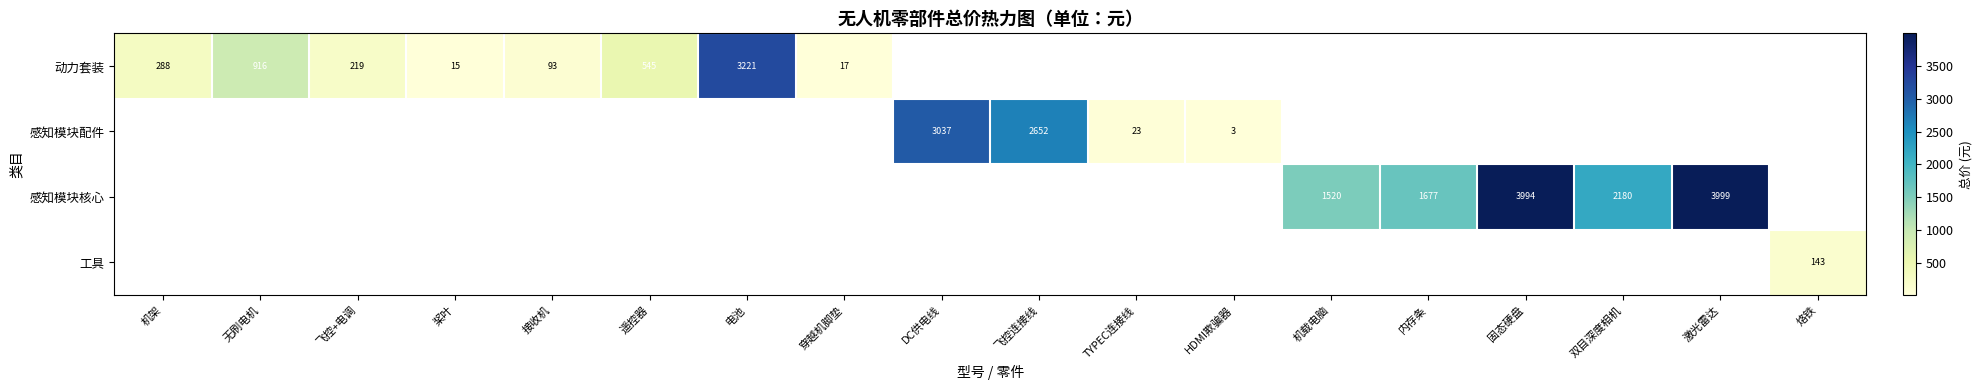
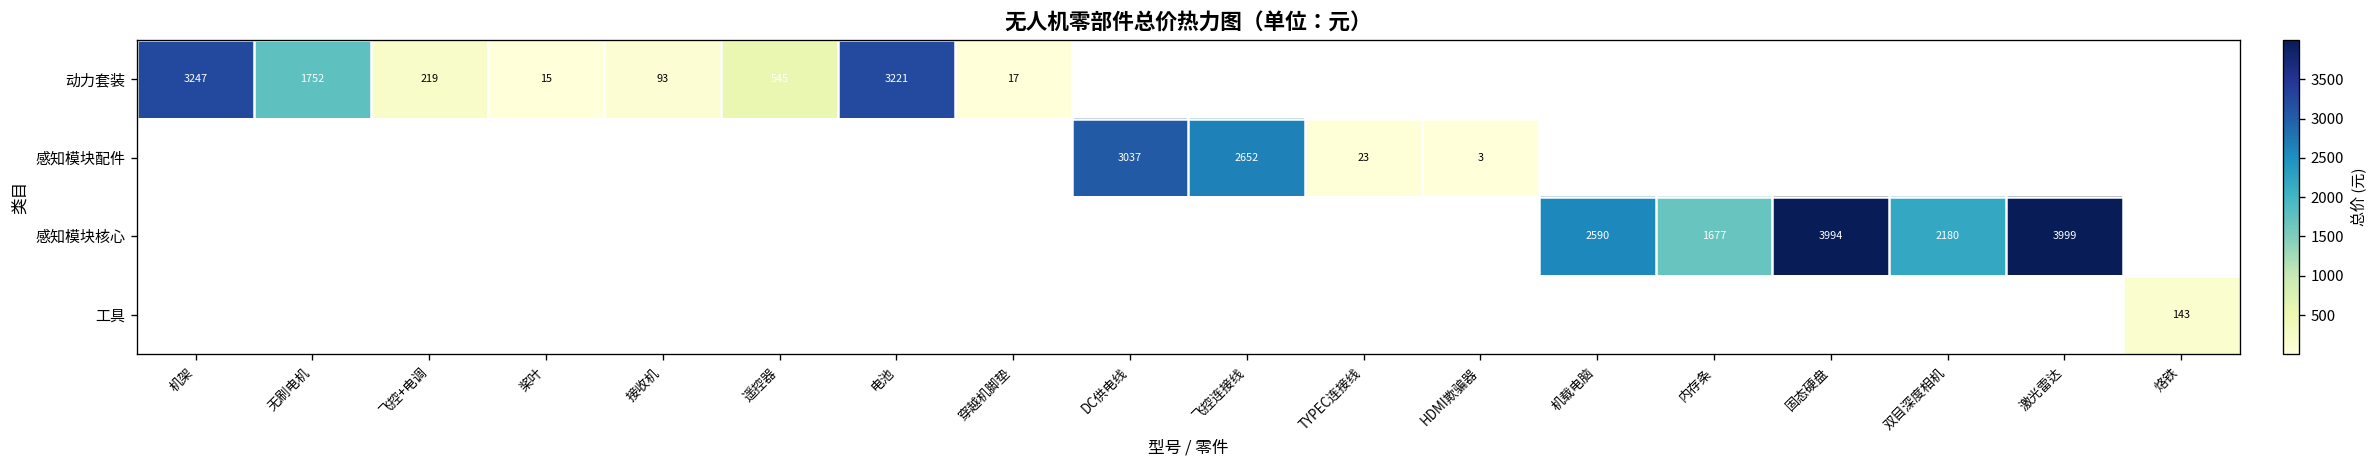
动力套装, 机架: 288 -> 3247
动力套装, 无刷电机: 916 -> 1752
感知模块核心, 机载电脑: 1520 -> 2590
